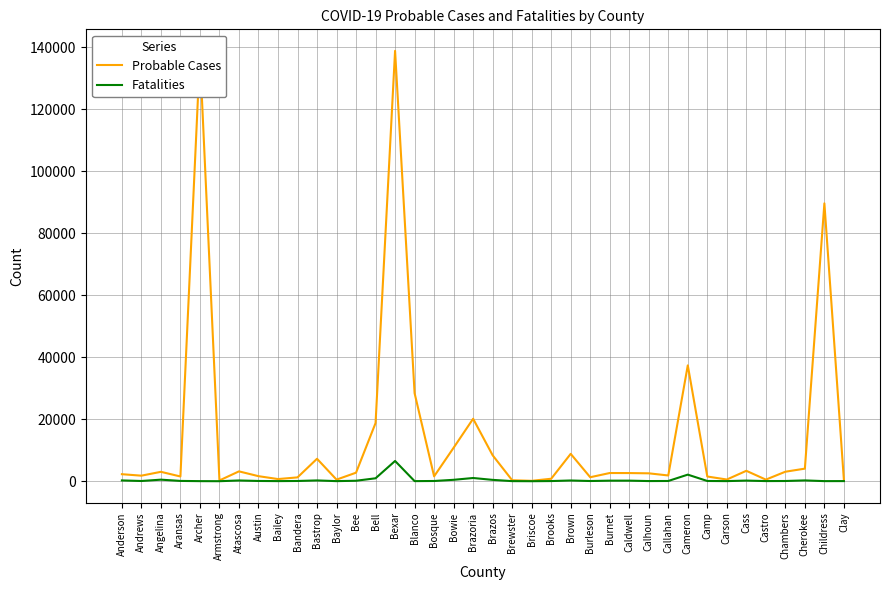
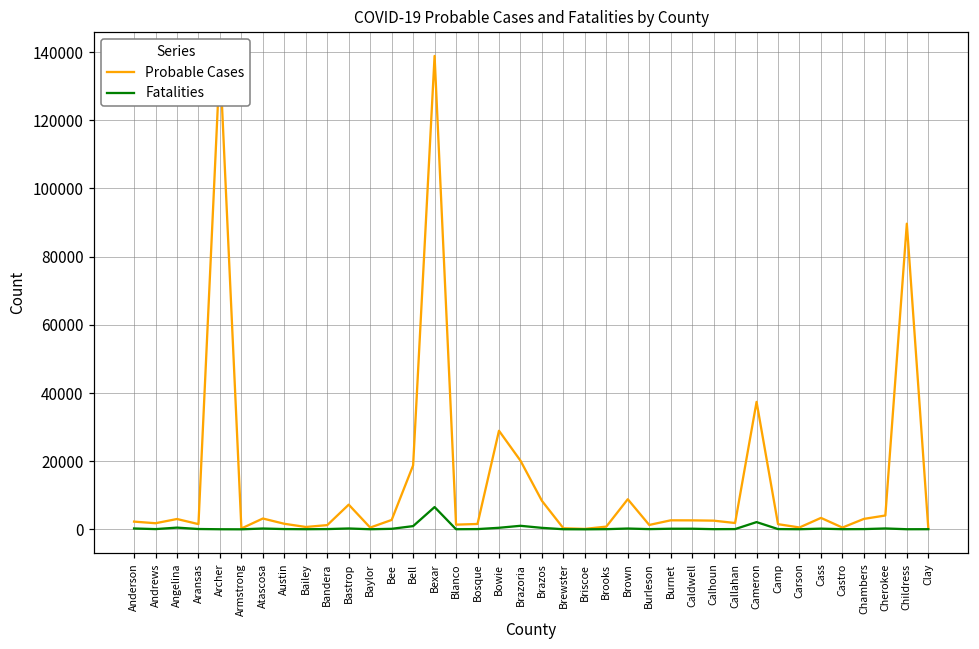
Probable Cases, Blanco: 28000 -> 1000
Probable Cases, Bowie: 11000 -> 29000
